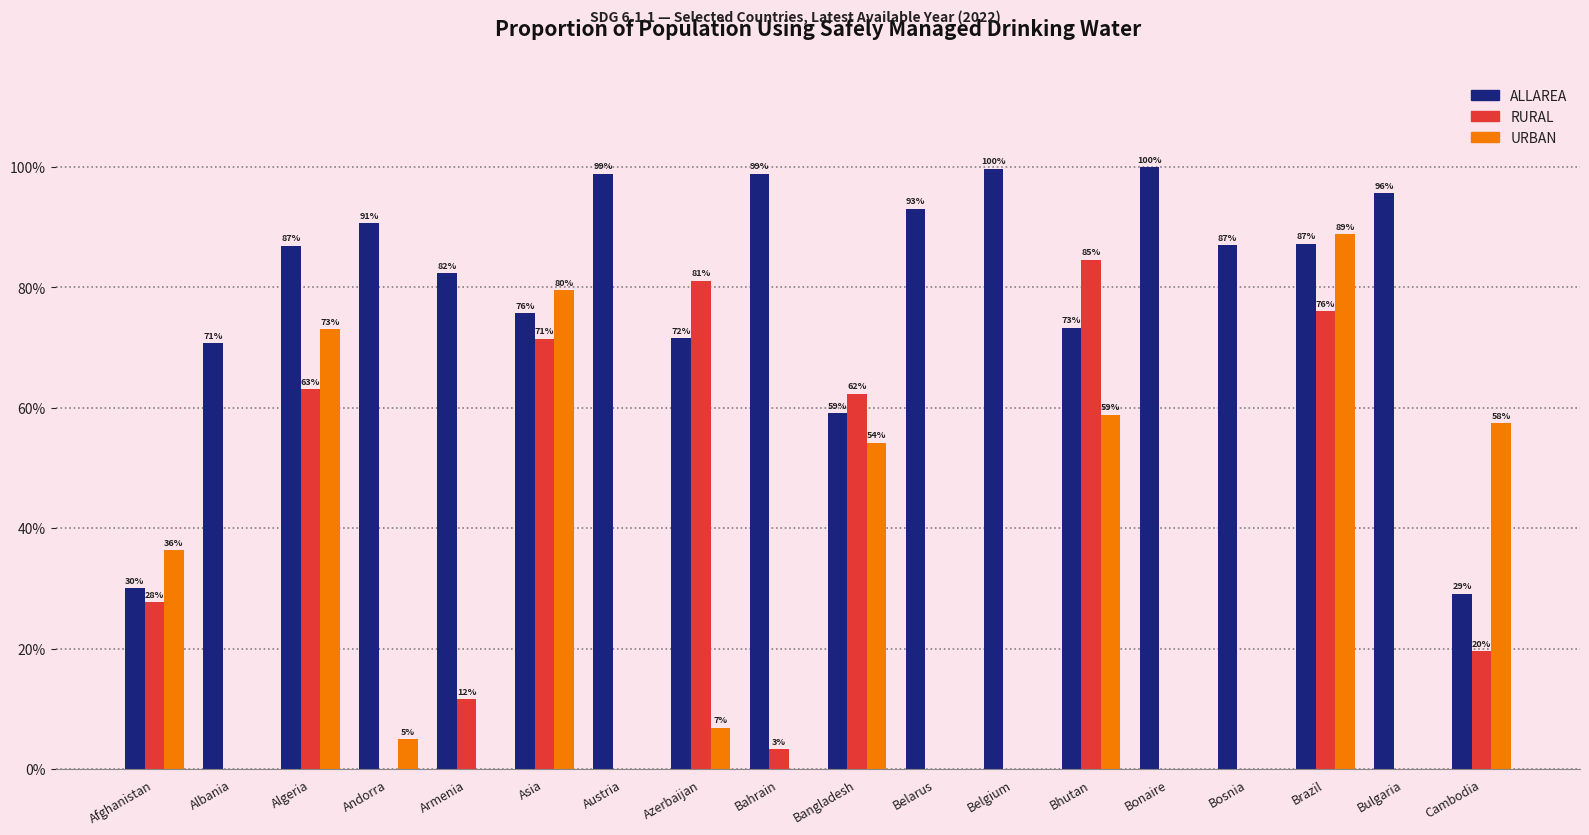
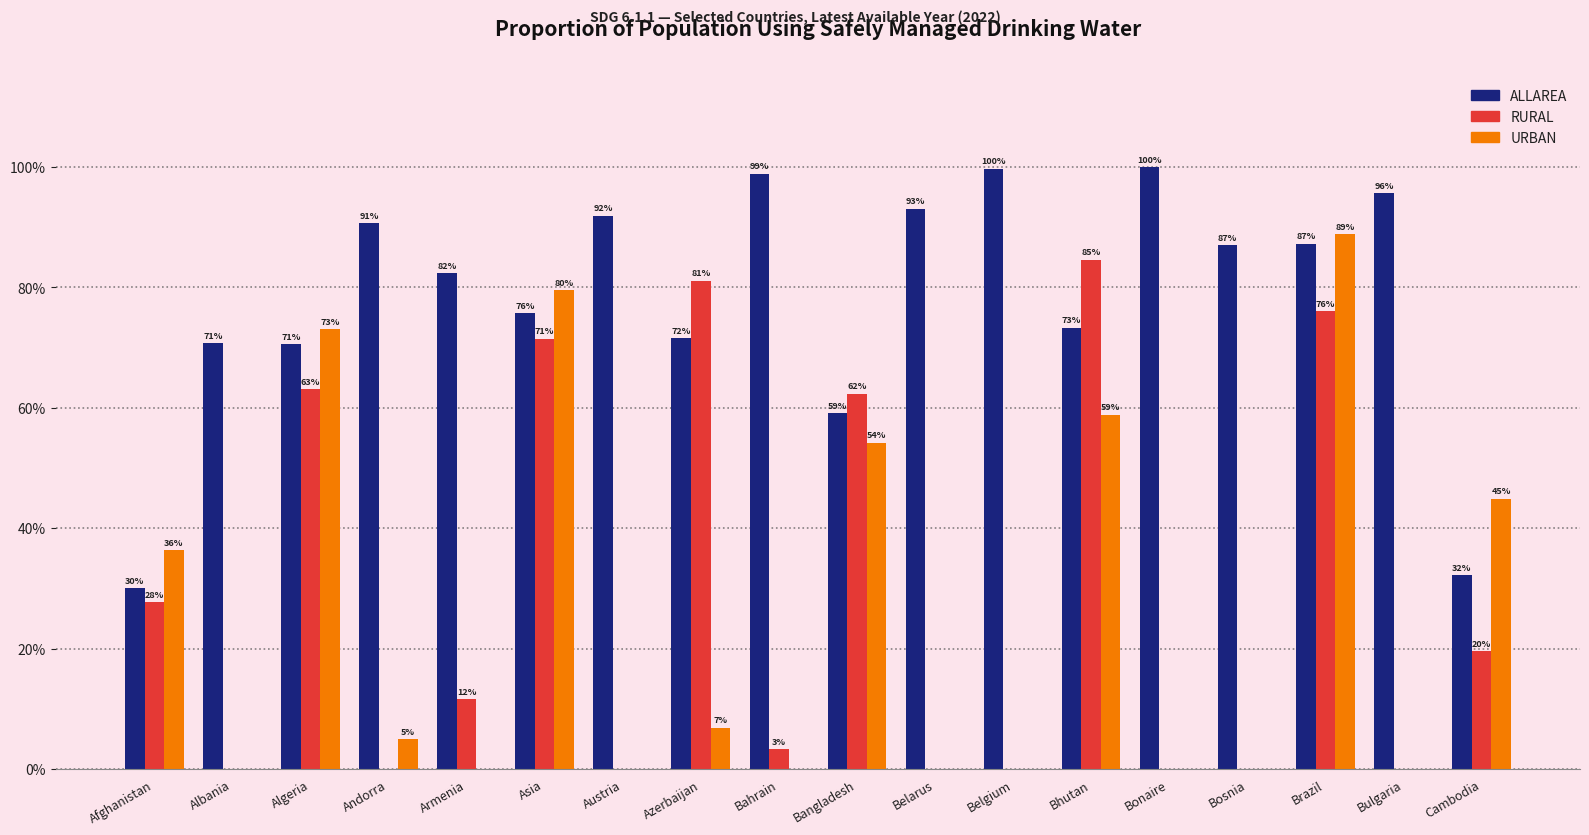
ALLAREA, Algeria: 87% -> 71%
ALLAREA, Austria: 99% -> 92%
ALLAREA, Cambodia: 29% -> 32%
URBAN, Cambodia: 58% -> 45%
